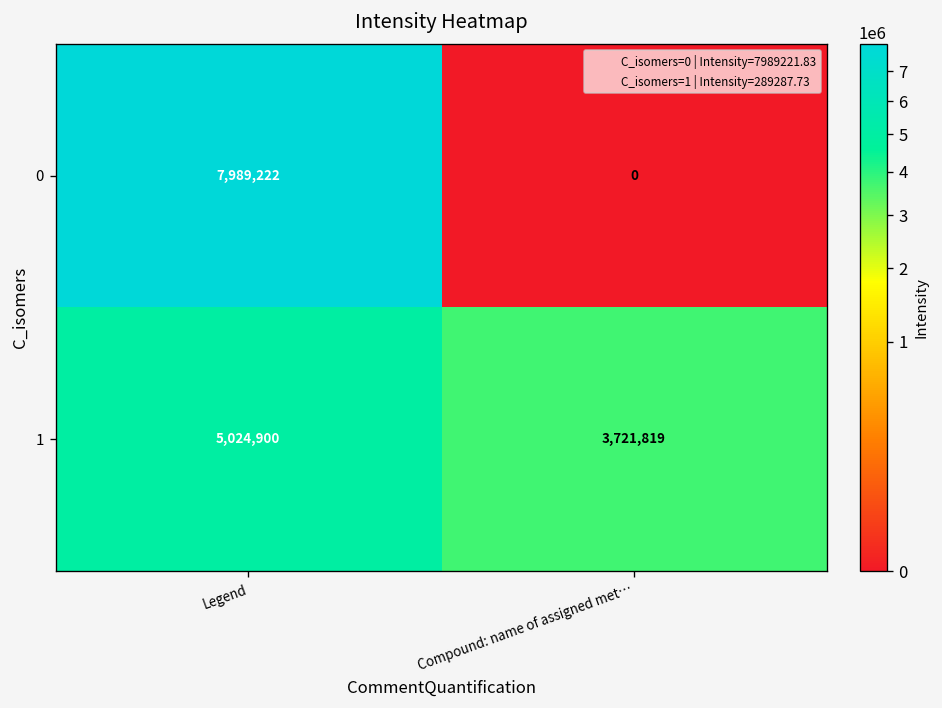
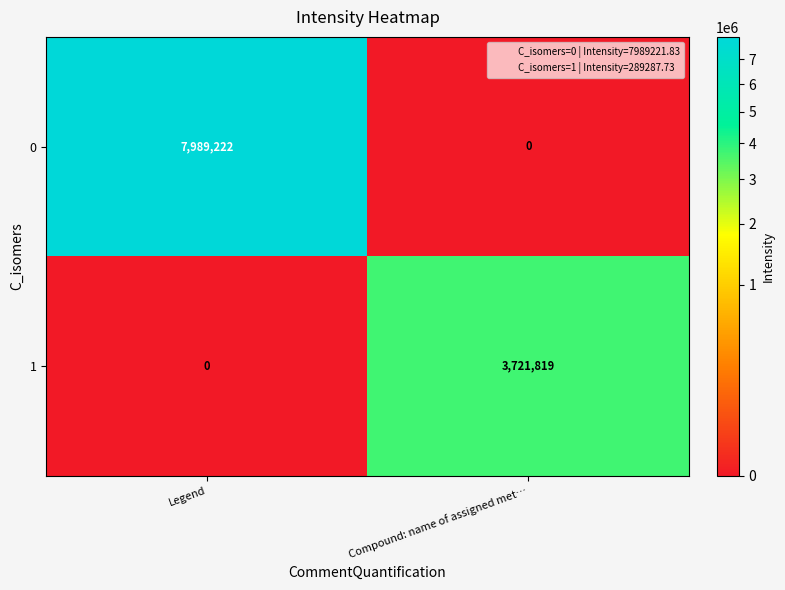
1, Legend: 5,024,900 -> 0
